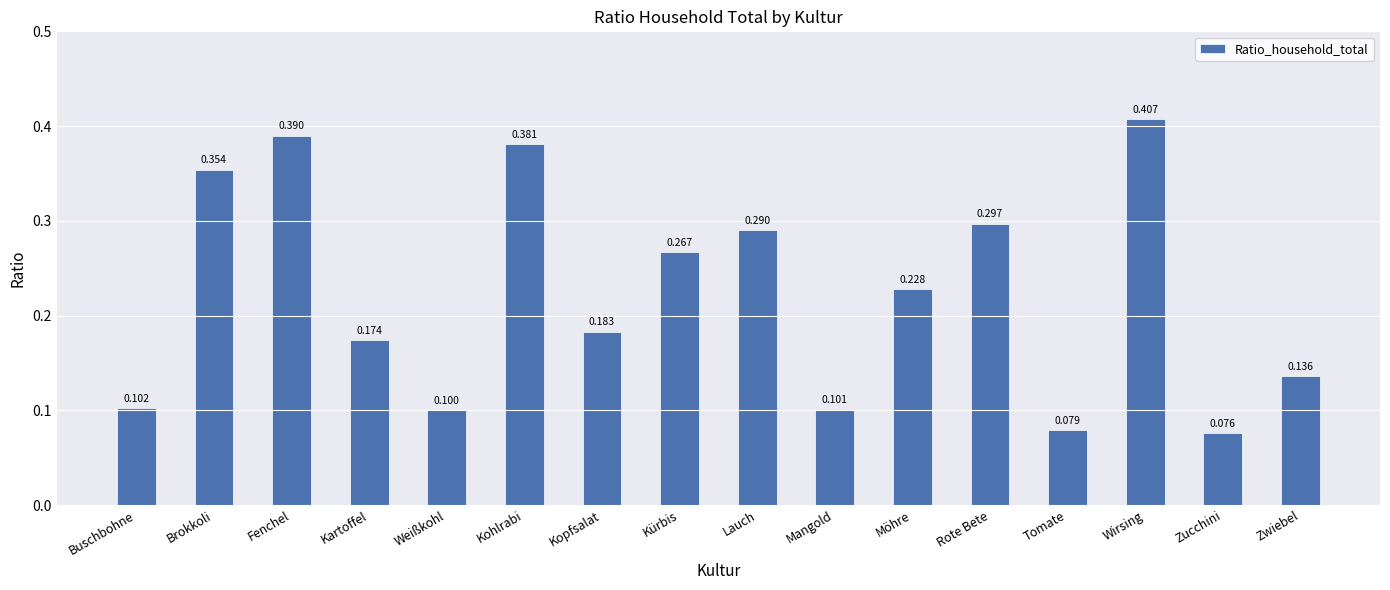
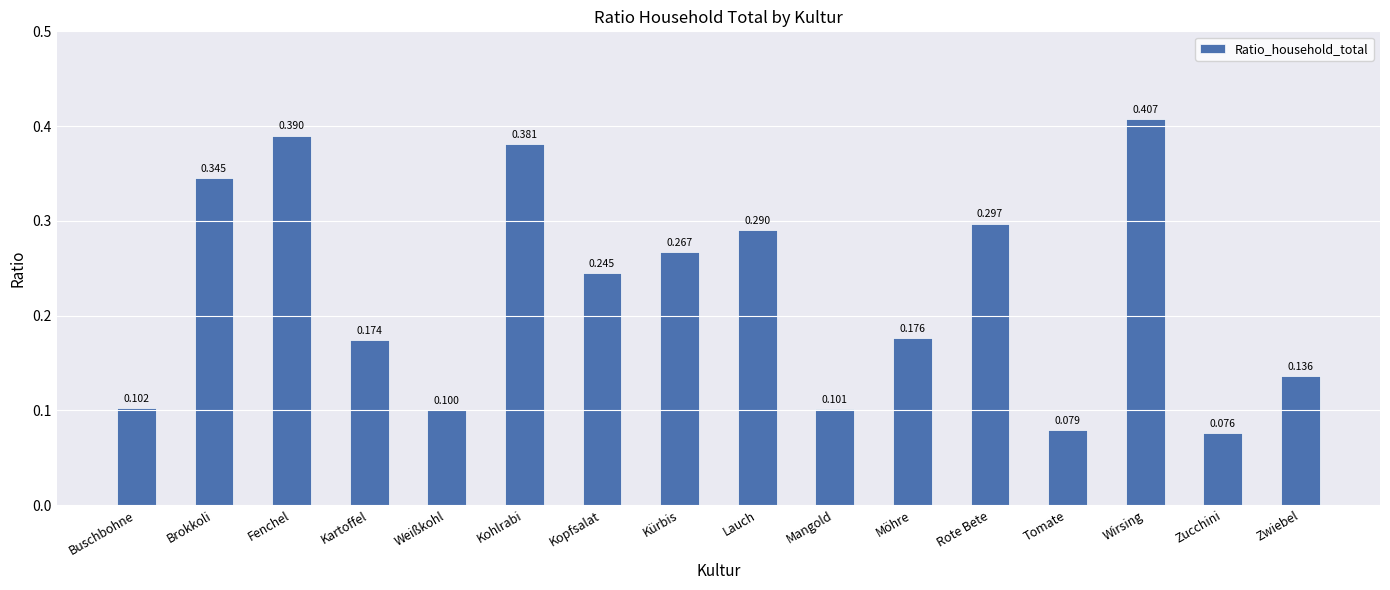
Brokkoli: 0.354 -> 0.345
Kopfsalat: 0.183 -> 0.245
Möhre: 0.228 -> 0.176
